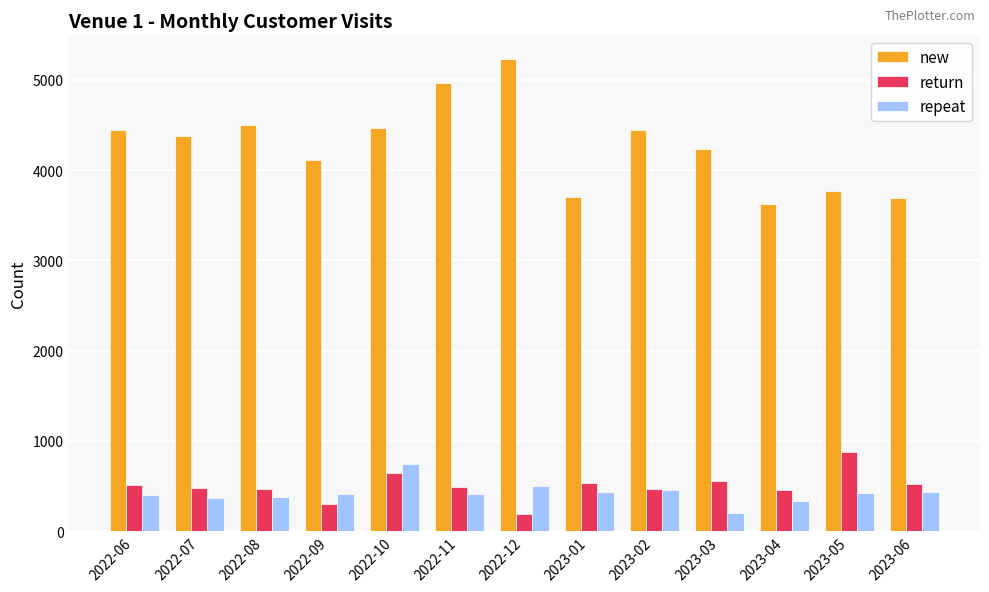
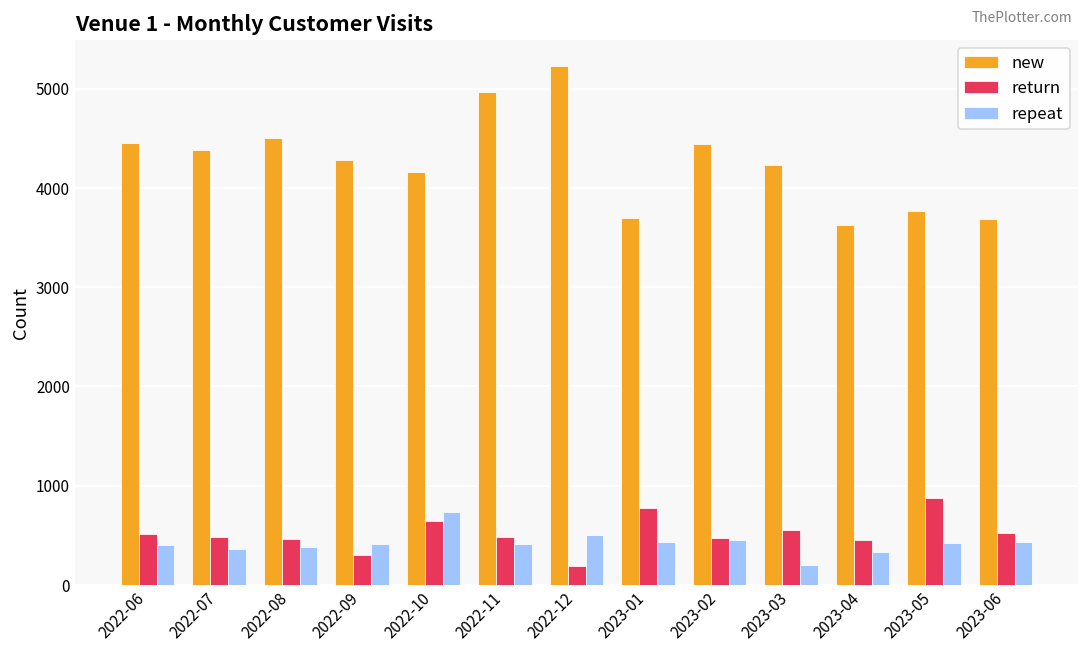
new, 2022-09: 4100 -> 4300
new, 2022-10: 4500 -> 4200
return, 2023-01: 500 -> 800
